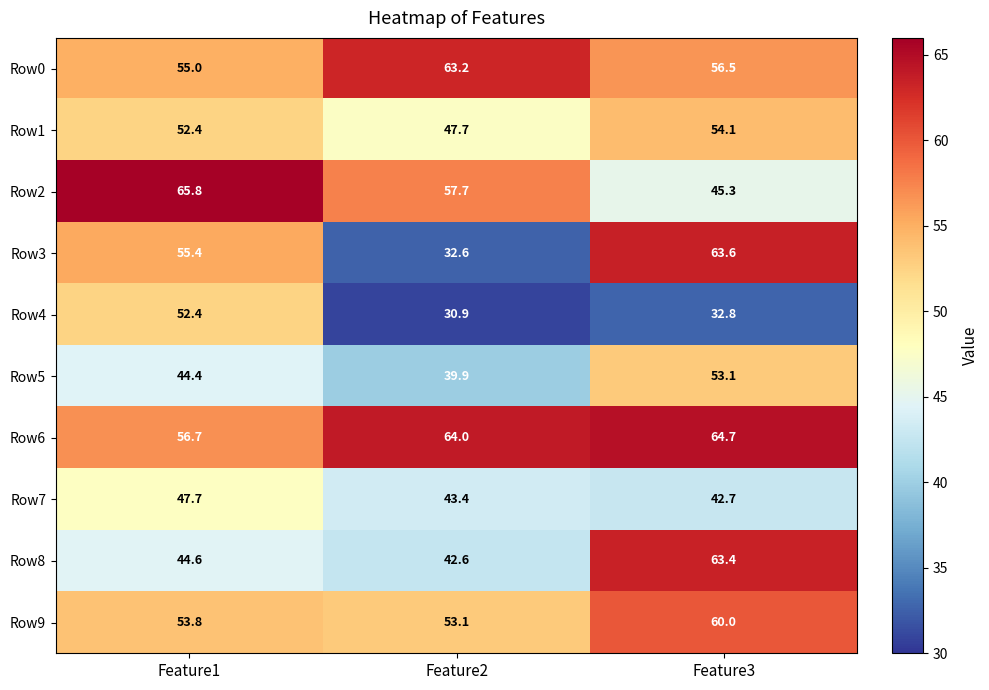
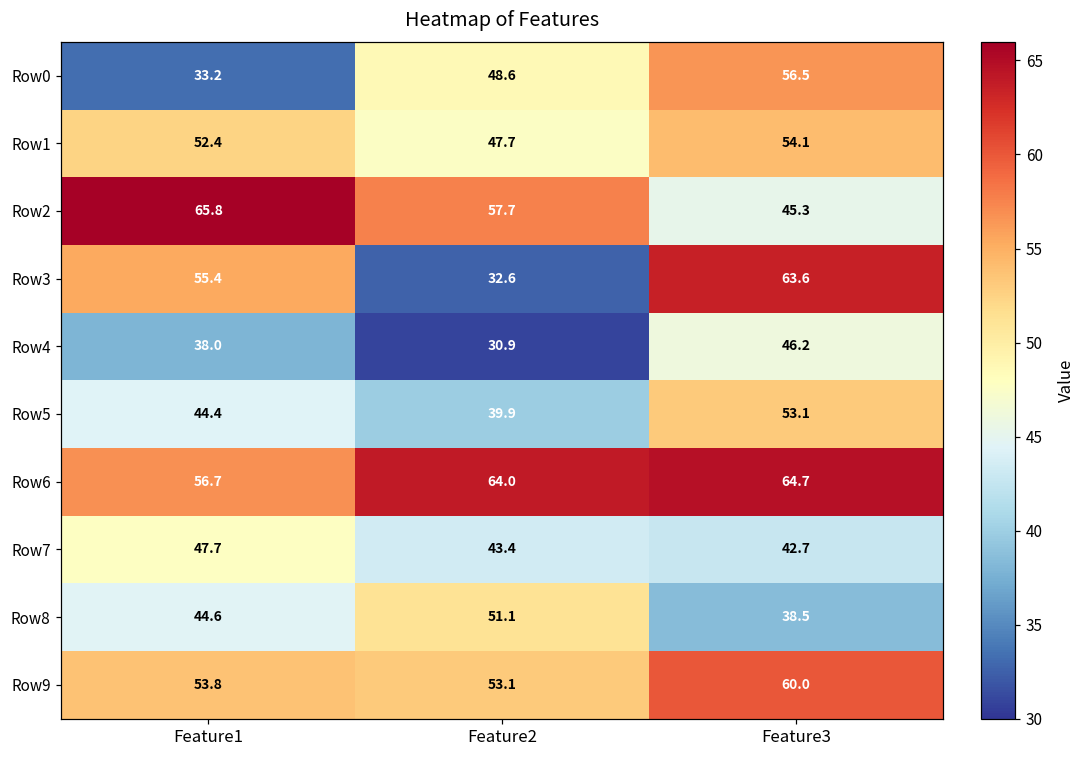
Row0, Feature1: 55.0 -> 33.2
Row0, Feature2: 63.2 -> 48.6
Row4, Feature1: 52.4 -> 38.0
Row4, Feature3: 32.8 -> 46.2
Row8, Feature2: 42.6 -> 51.1
Row8, Feature3: 63.4 -> 38.5
